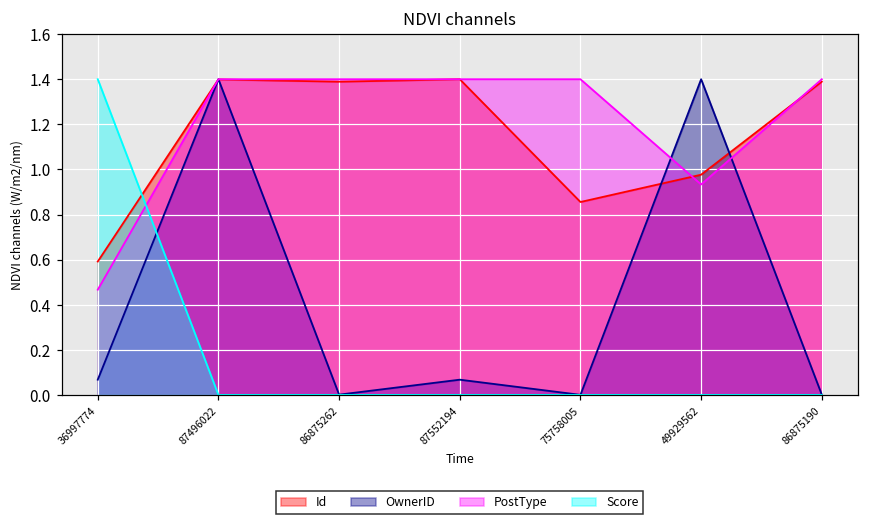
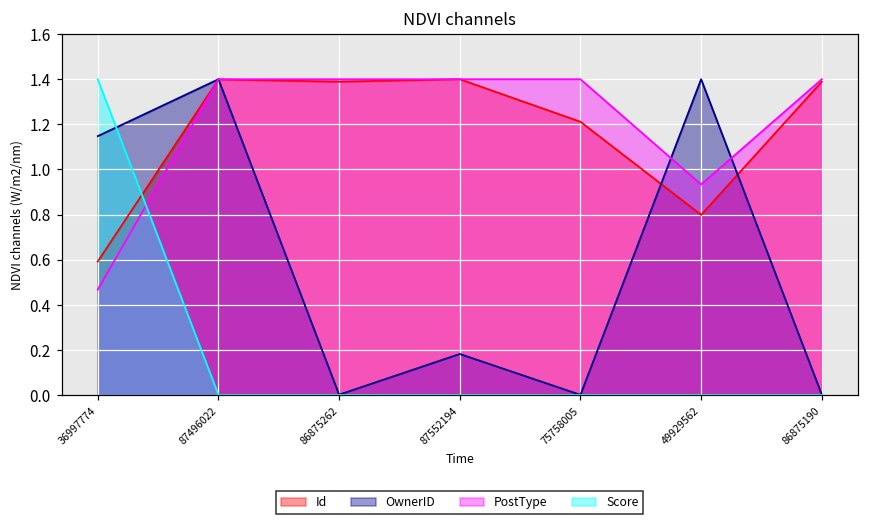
OwnerID, 36997774: 0.07 -> 1.15
OwnerID, 87552194: 0.07 -> 0.18
Id, 75758005: 0.86 -> 1.21
Id, 49929562: 0.98 -> 0.80
